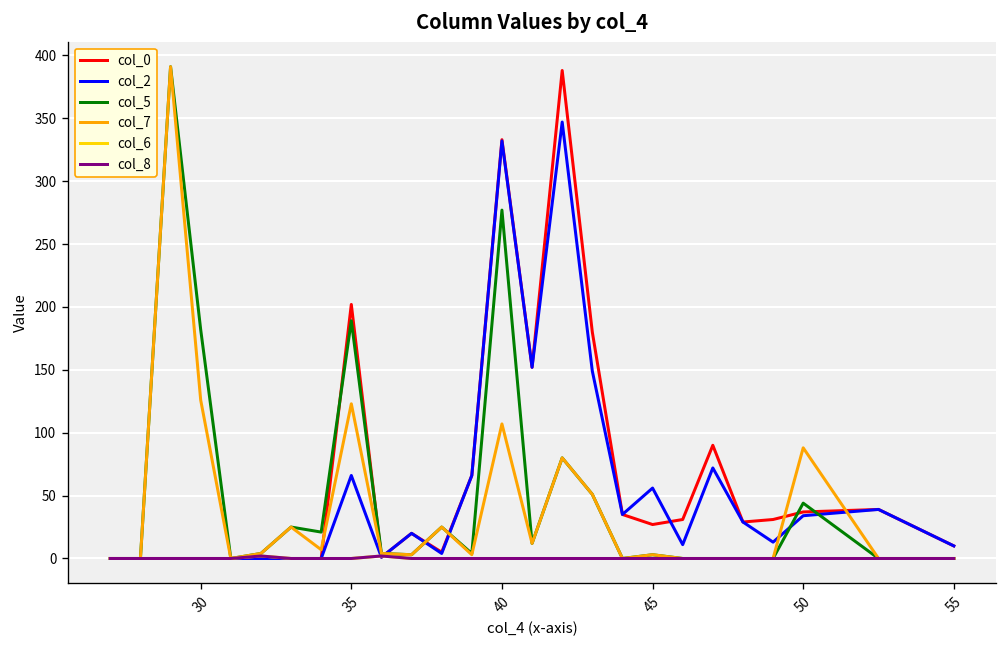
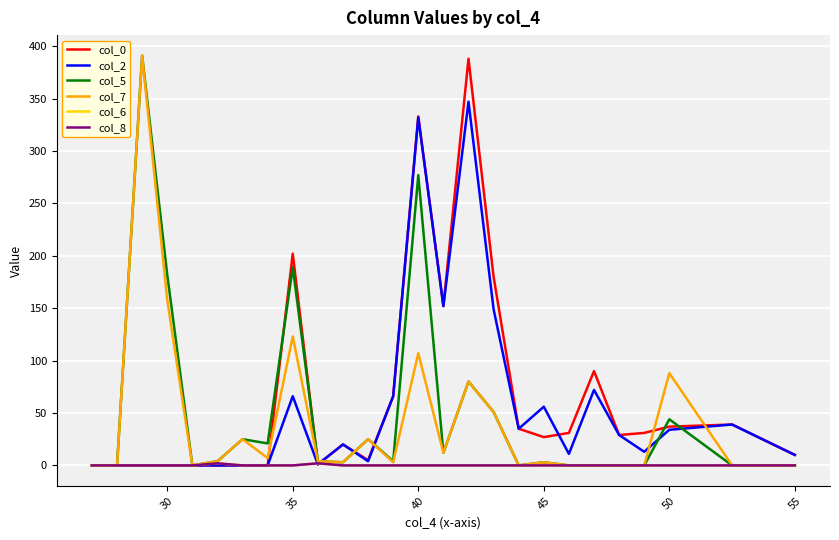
col_7, 30: 126 -> 158
